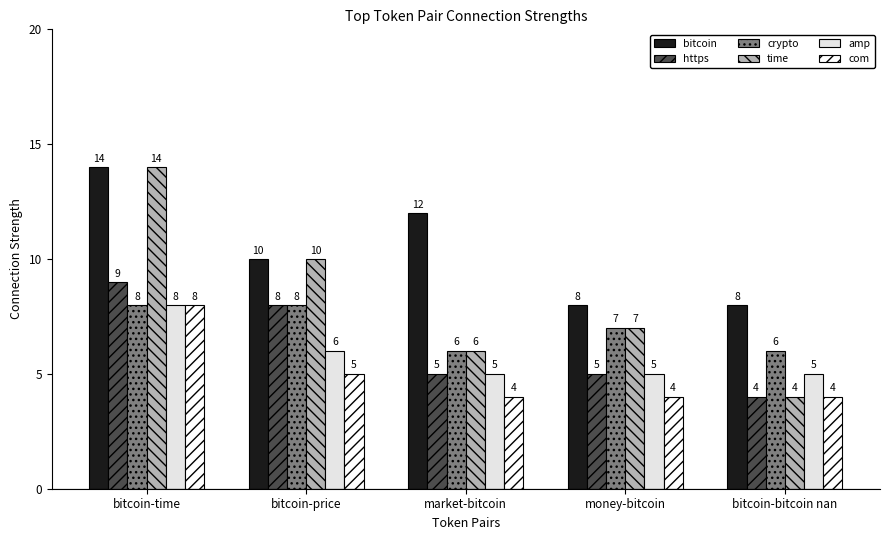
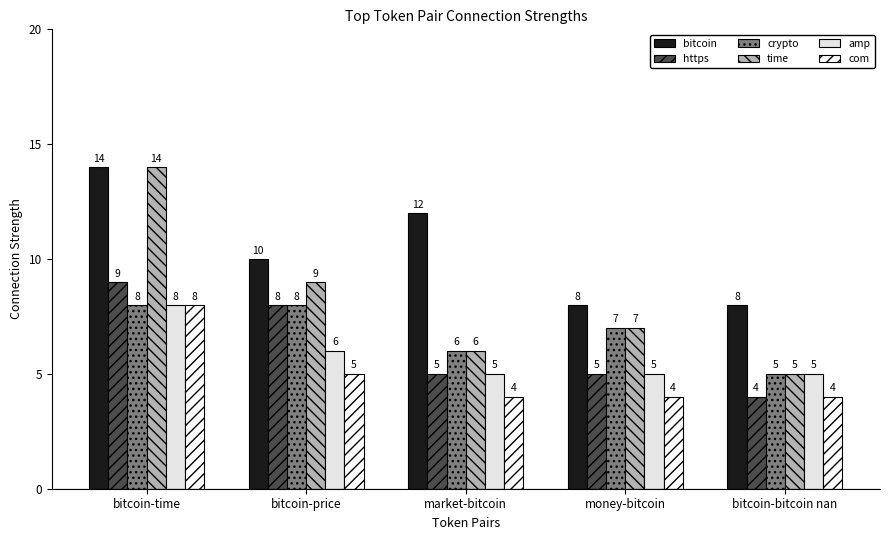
time, bitcoin-price: 10 -> 9
crypto, bitcoin-bitcoin nan: 6 -> 5
time, bitcoin-bitcoin nan: 4 -> 5
